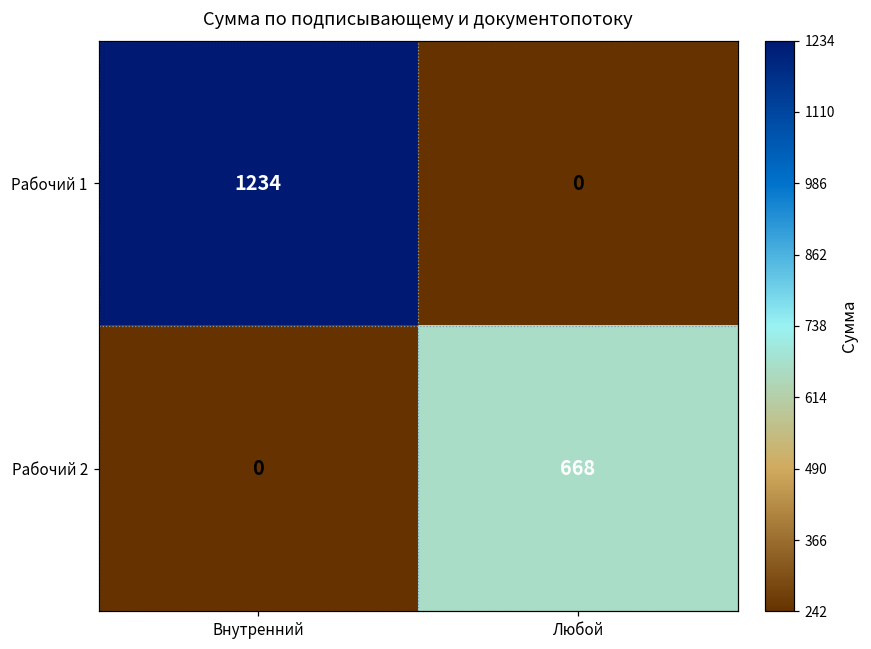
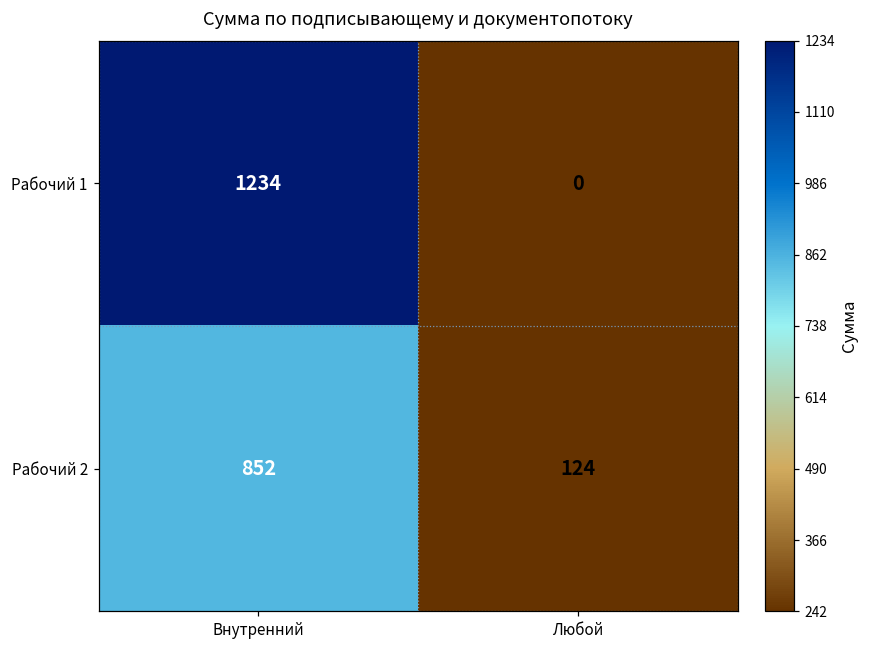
Рабочий 2, Внутренний: 0 -> 852
Рабочий 2, Любой: 668 -> 124
